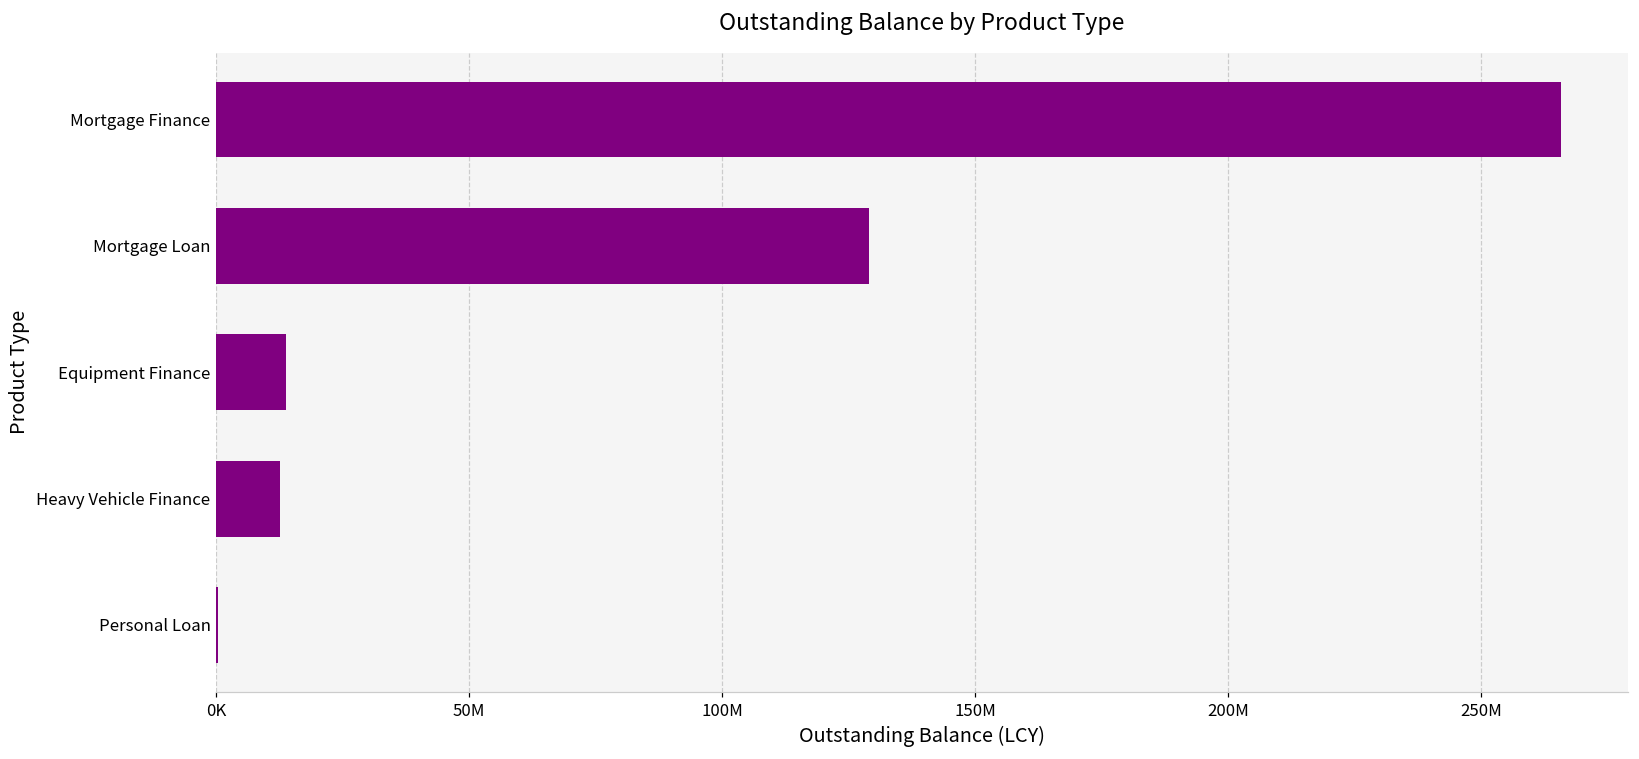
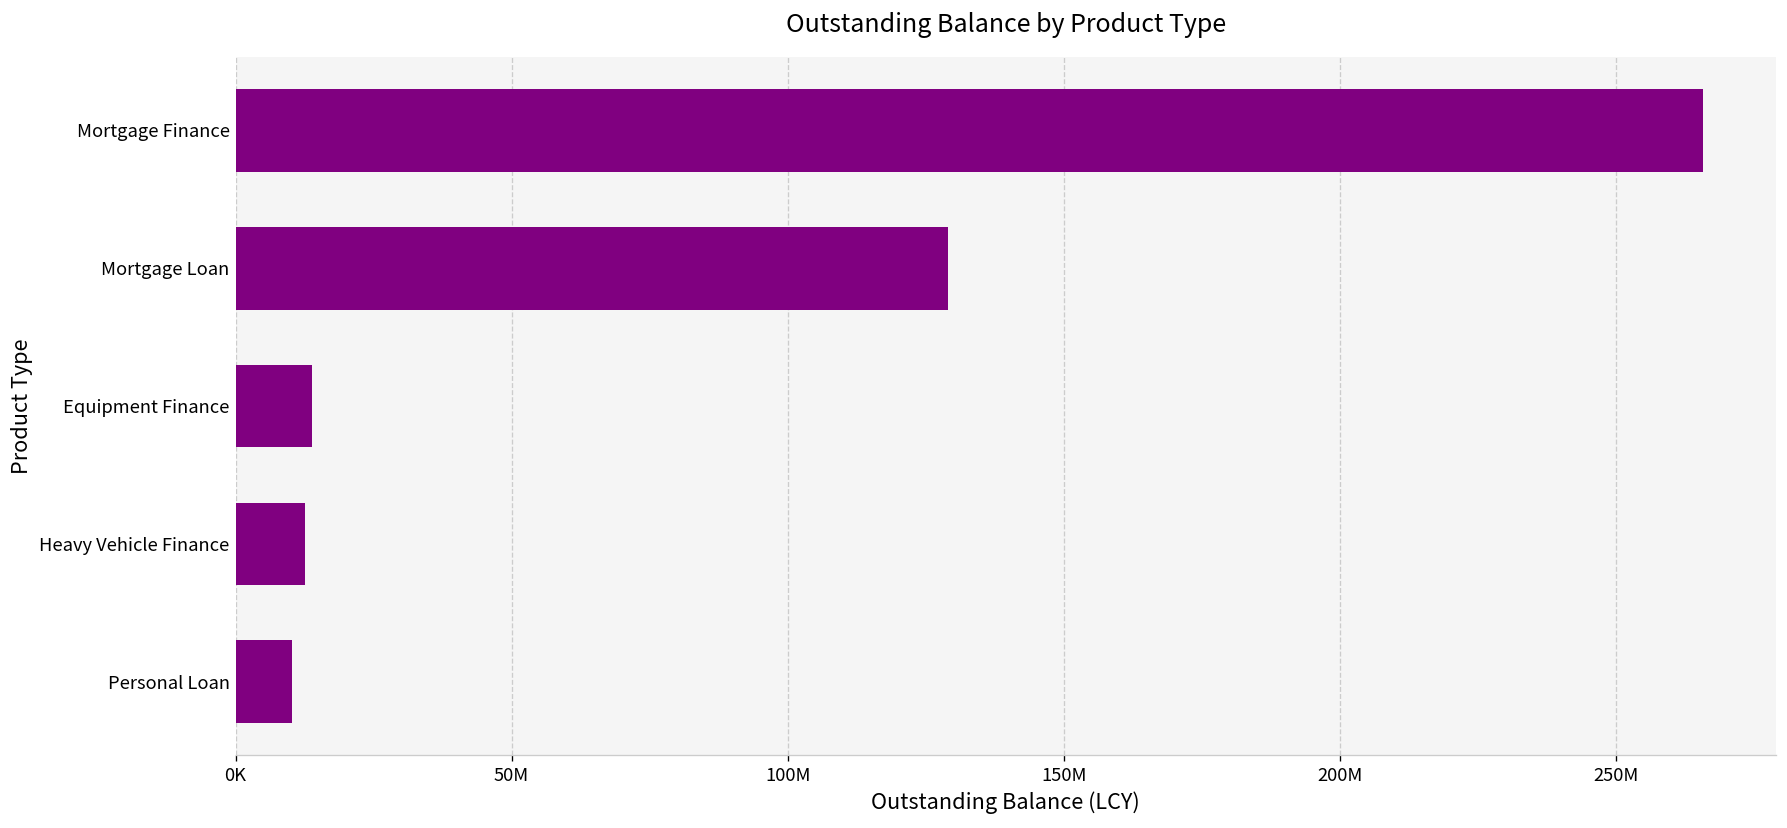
Personal Loan: 0 -> 10000000
